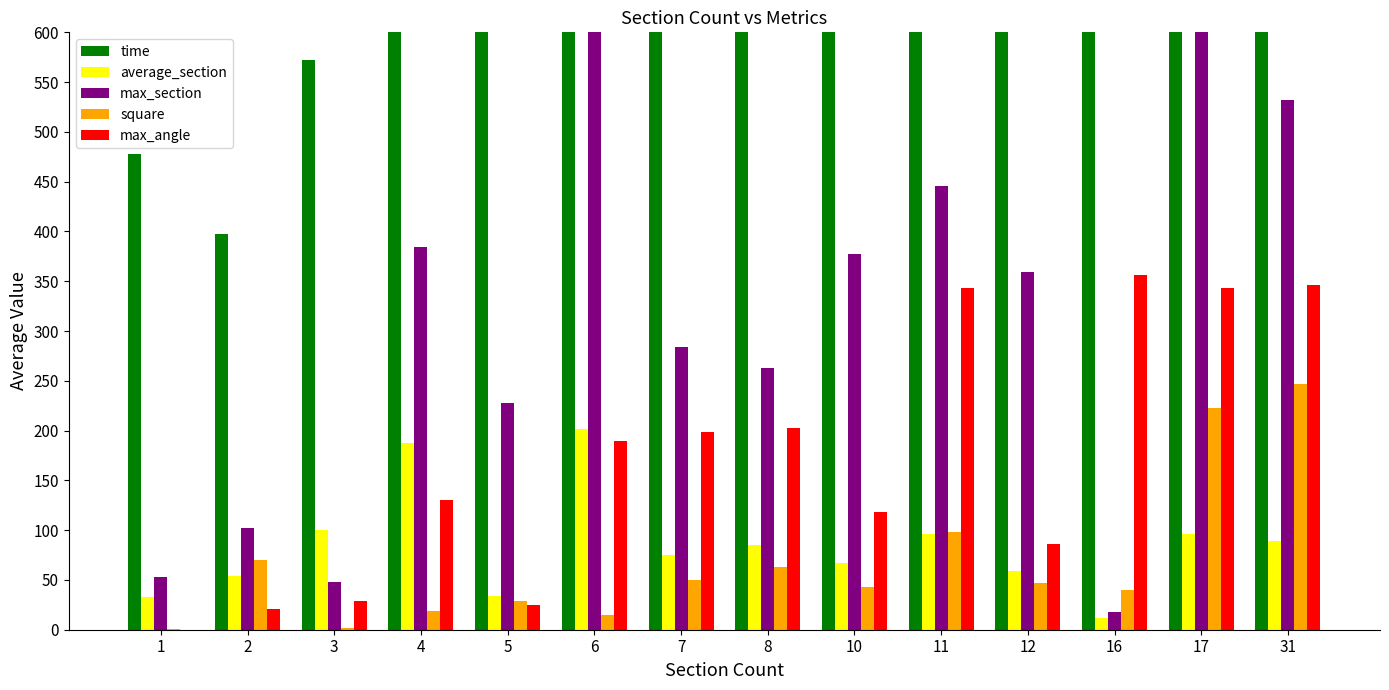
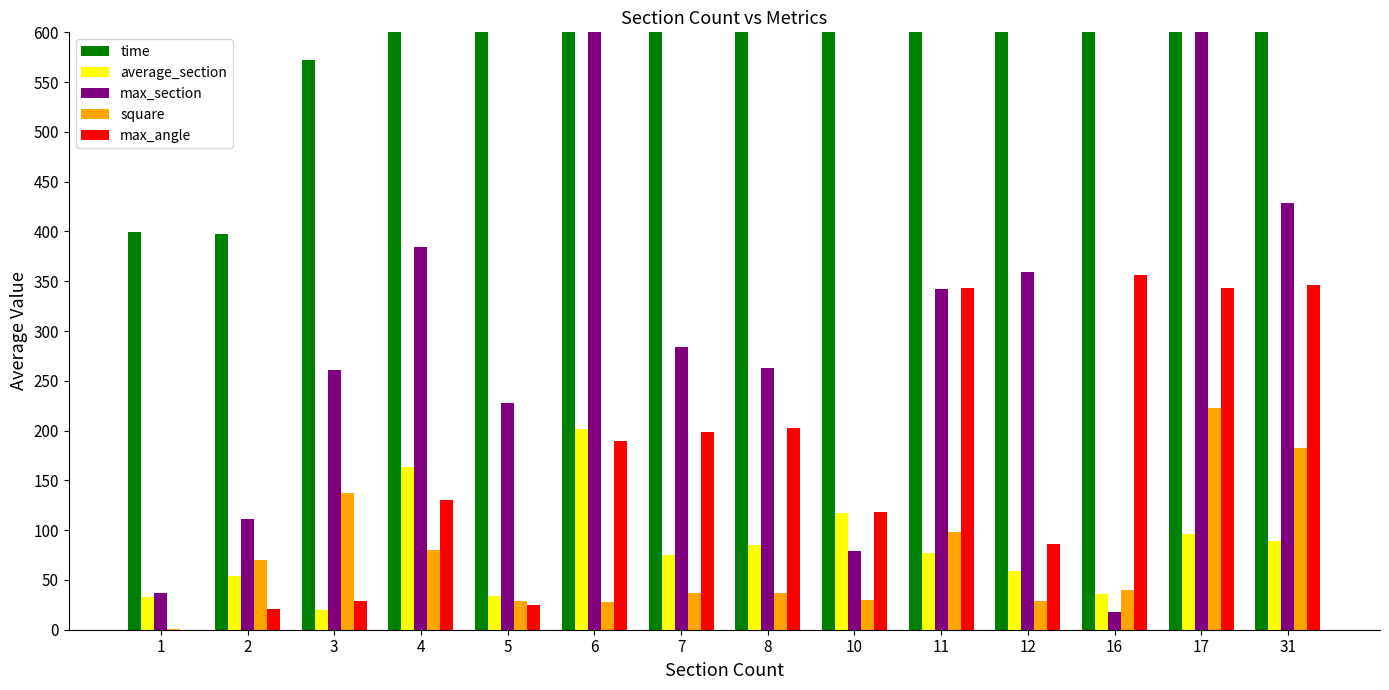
time, 1: 480 -> 400
max_section, 1: 50 -> 40
max_section, 2: 100 -> 110
average_section, 3: 100 -> 20
max_section, 3: 50 -> 260
square, 3: 0 -> 140
average_section, 4: 190 -> 160
square, 4: 20 -> 80
square, 6: 10 -> 30
square, 7: 50 -> 40
square, 8: 60 -> 40
average_section, 10: 70 -> 120
max_section, 10: 380 -> 80
square, 10: 40 -> 30
average_section, 11: 100 -> 80
max_section, 11: 450 -> 340
square, 12: 50 -> 30
average_section, 16: 10 -> 40
max_section, 31: 530 -> 430
square, 31: 250 -> 180
